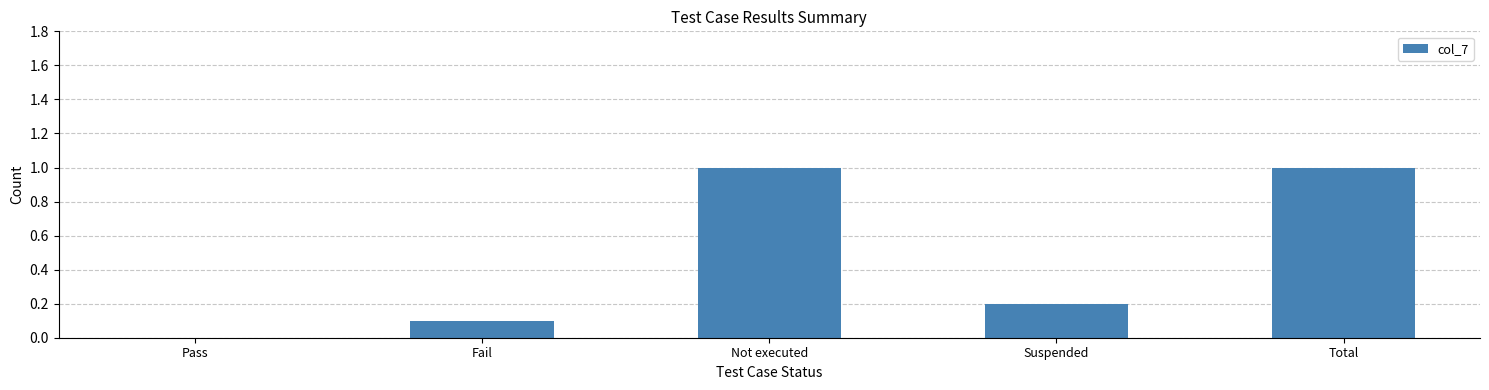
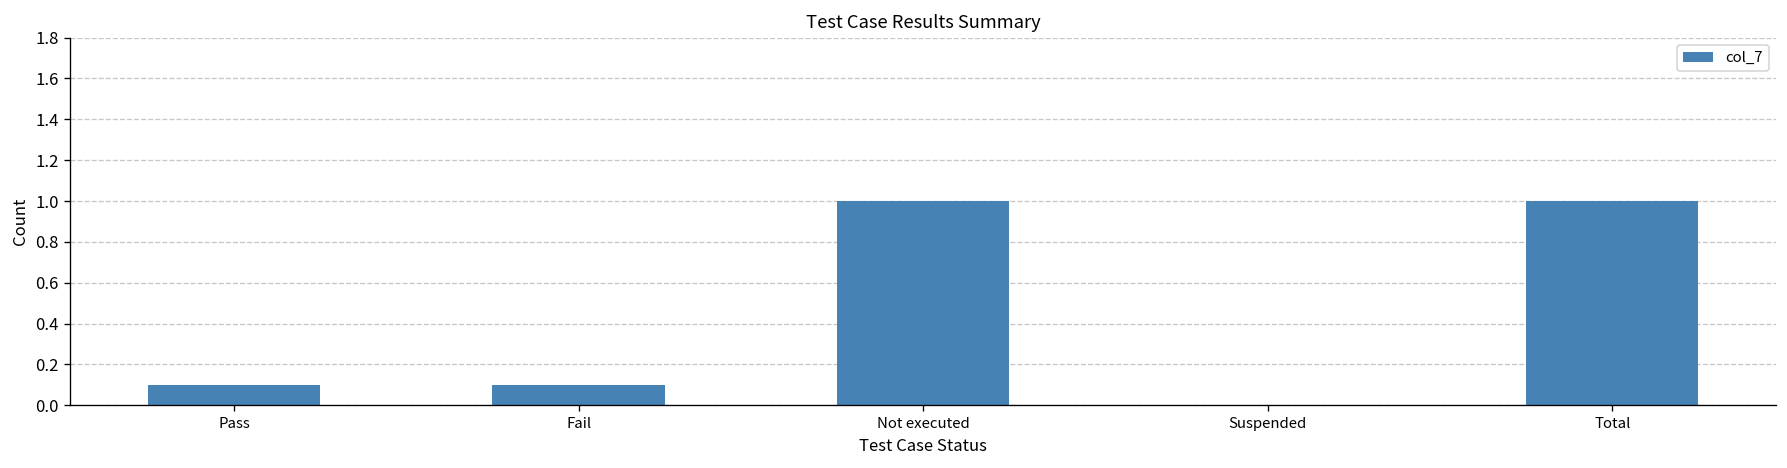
Pass: 0.0 -> 0.1
Suspended: 0.2 -> 0.0
